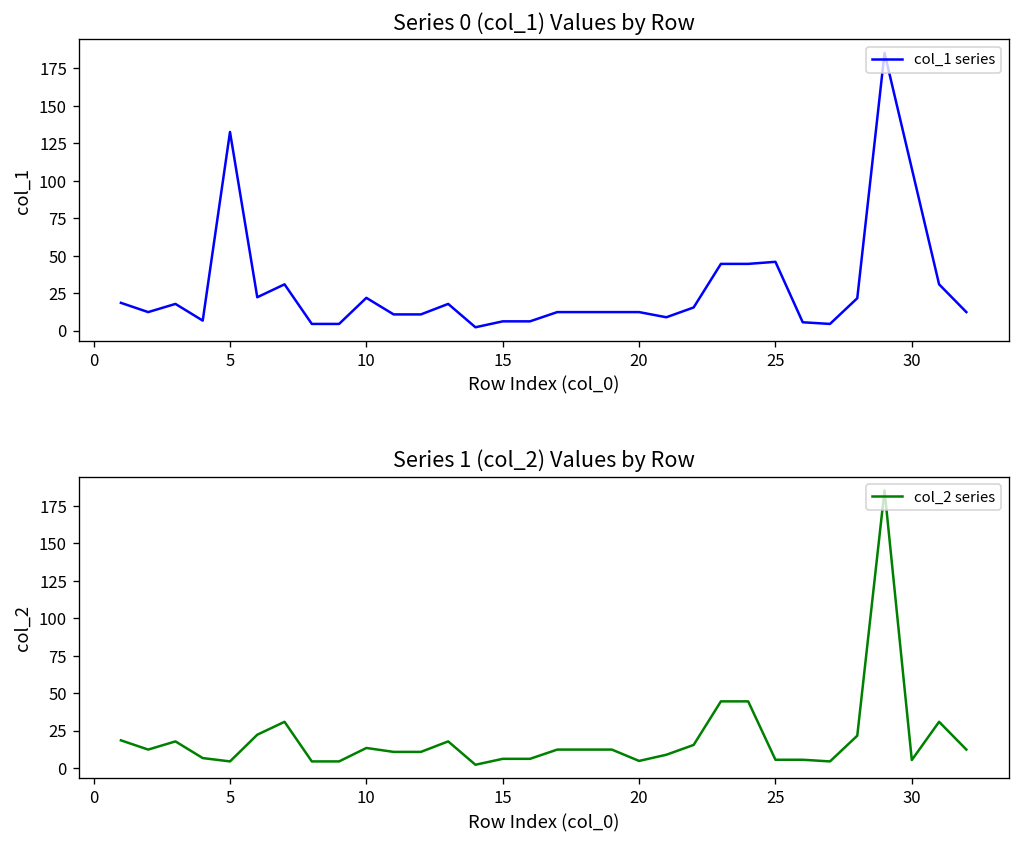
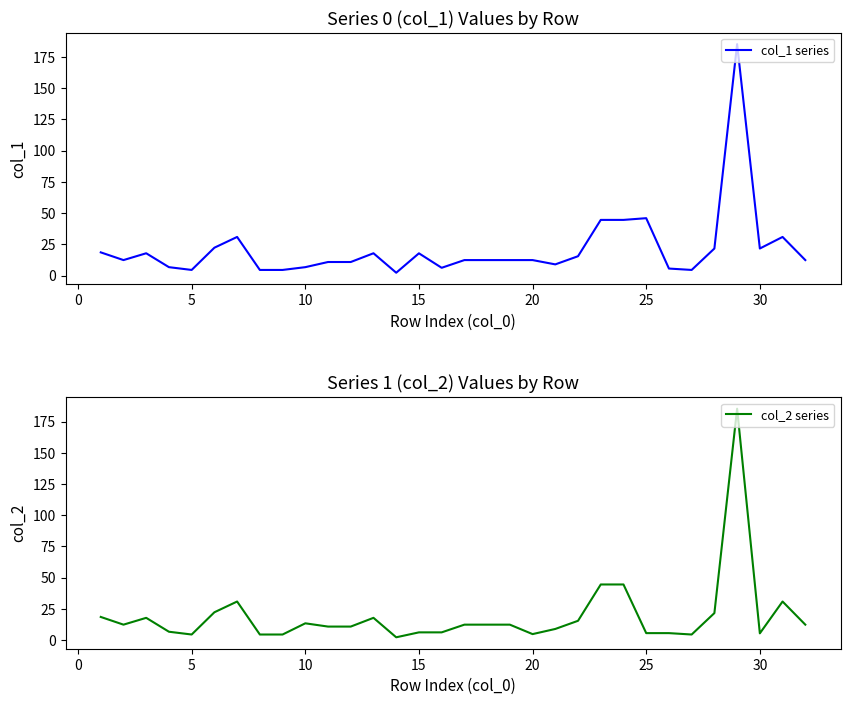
Series 0 (col_1) Values by Row, 5: 133 -> 4
Series 0 (col_1) Values by Row, 10: 22 -> 7
Series 0 (col_1) Values by Row, 15: 6 -> 18
Series 0 (col_1) Values by Row, 30: 108 -> 22
